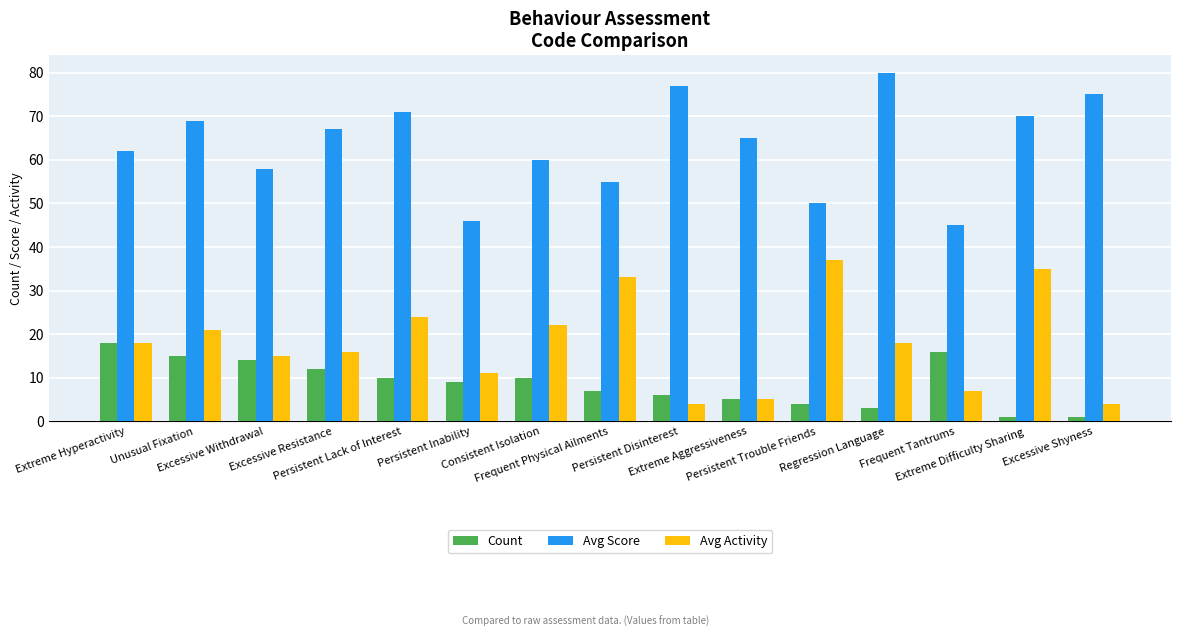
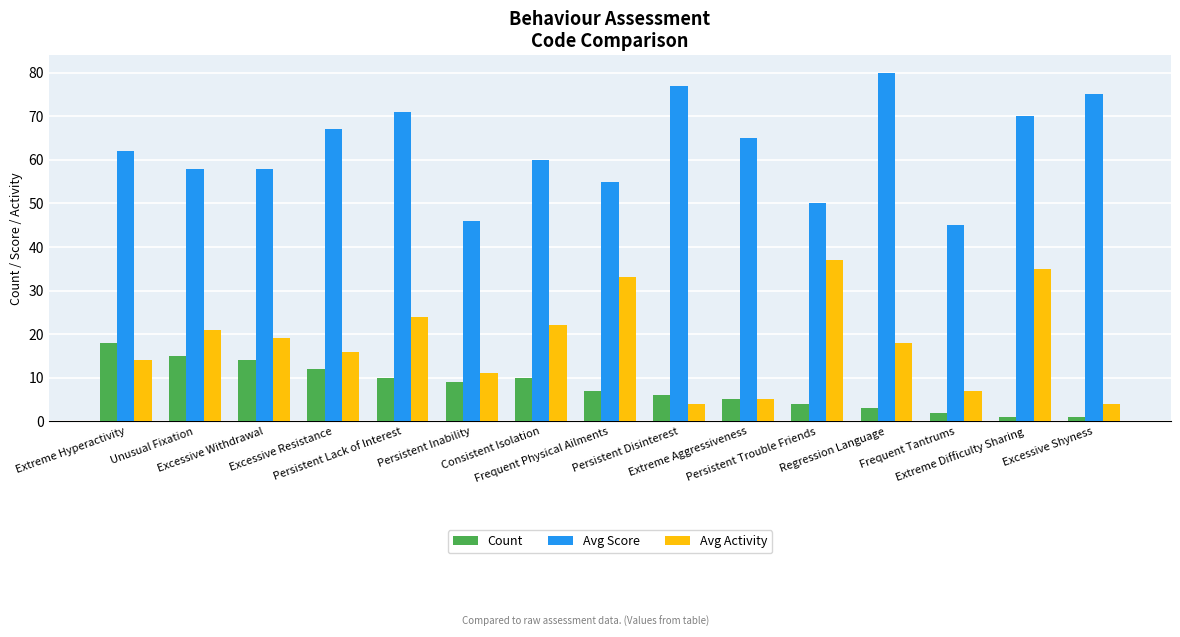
Avg Activity, Extreme Hyperactivity: 18 -> 14
Avg Score, Unusual Fixation: 69 -> 58
Avg Activity, Excessive Withdrawal: 15 -> 19
Count, Frequent Tantrums: 16 -> 2
